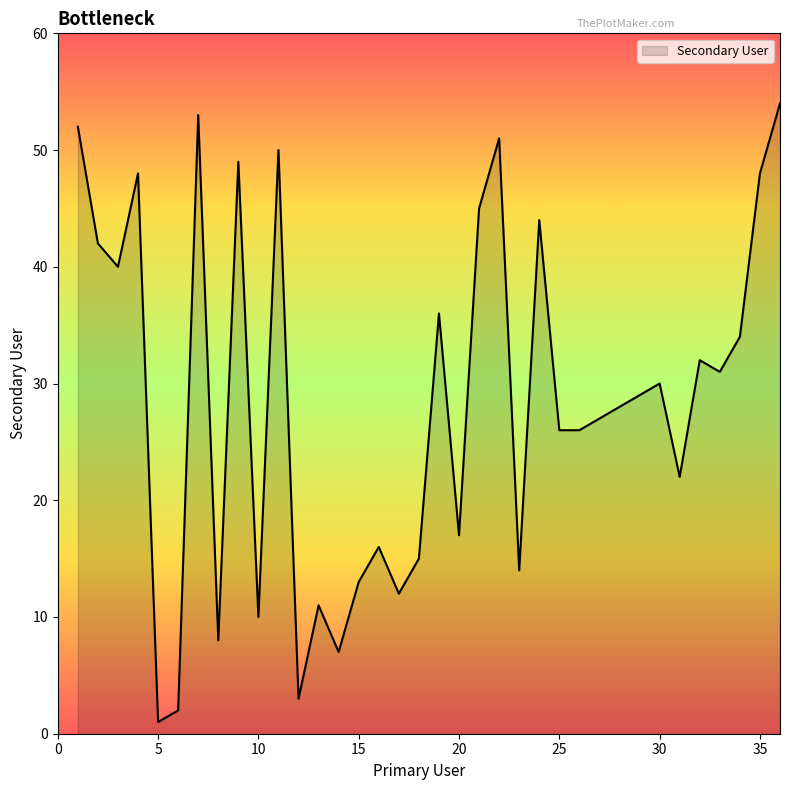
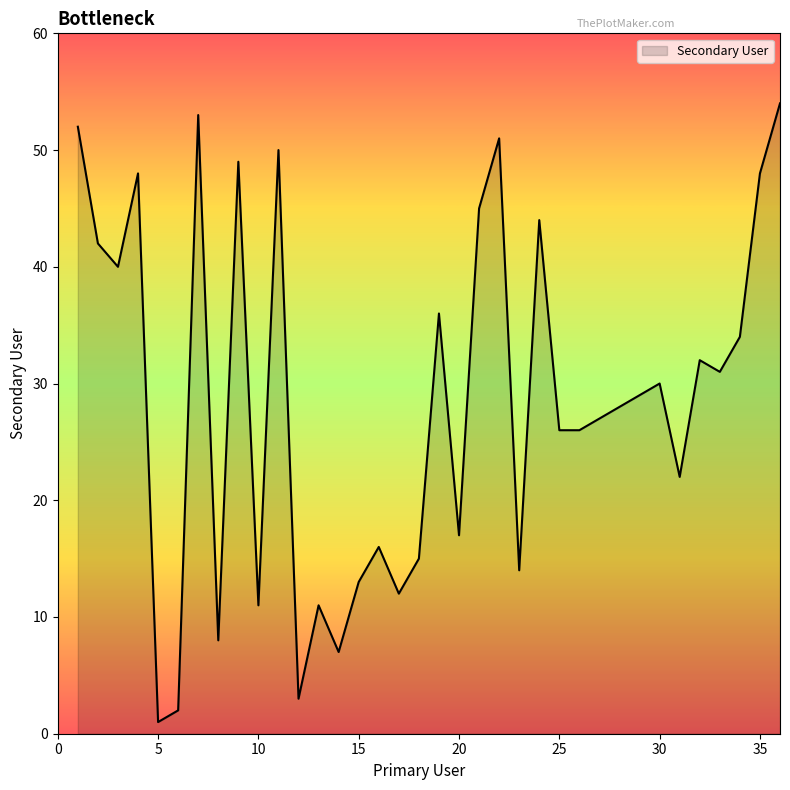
10: 10 -> 11
